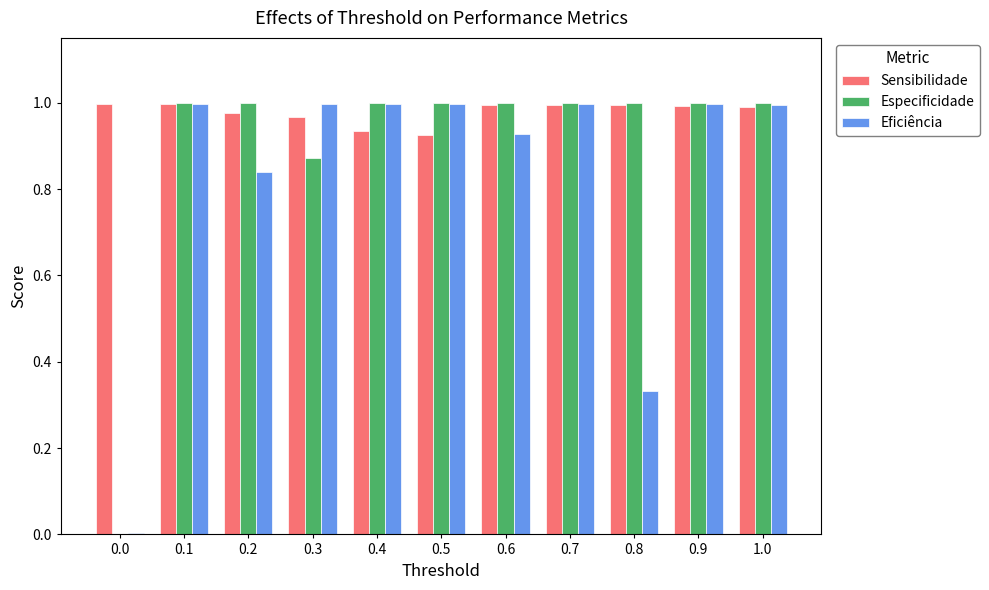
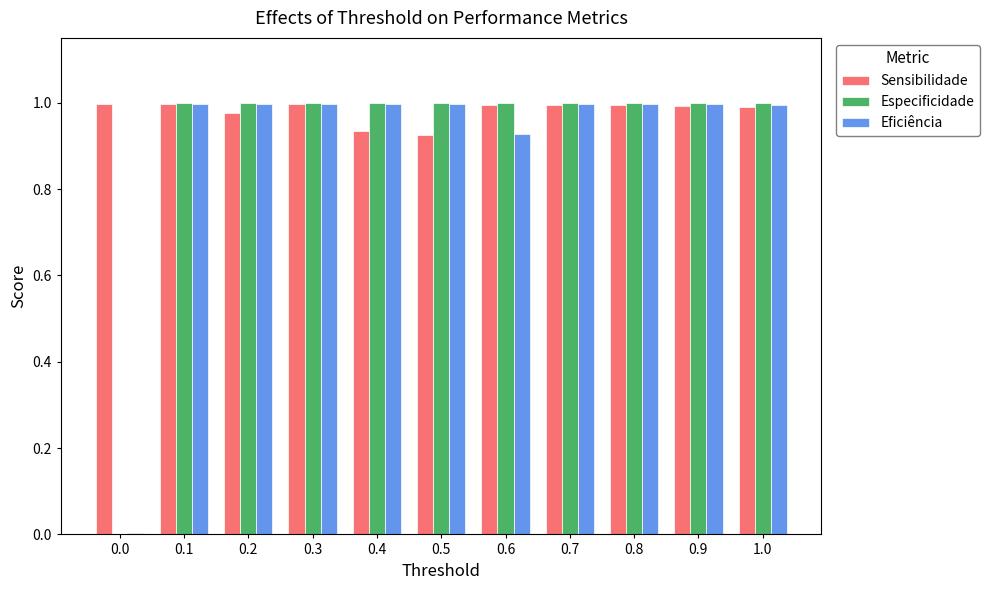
Eficiência, 0.2: 0.84 -> 1.00
Sensibilidade, 0.3: 0.97 -> 1.00
Especificidade, 0.3: 0.87 -> 1.00
Eficiência, 0.8: 0.33 -> 1.00
